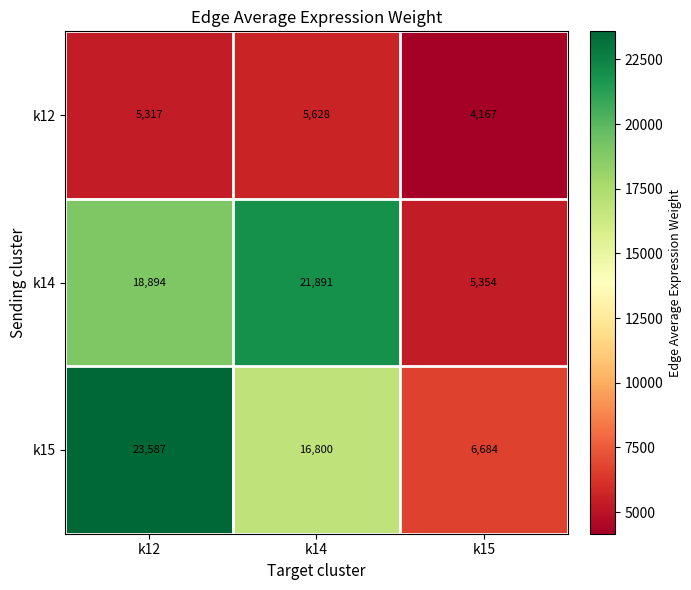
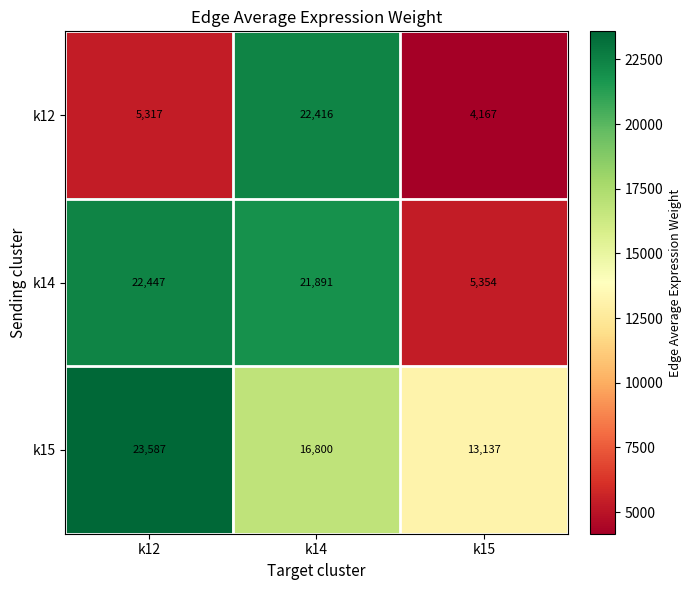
k12, k14: 5,628 -> 22,416
k14, k12: 18,894 -> 22,447
k15, k15: 6,684 -> 13,137
